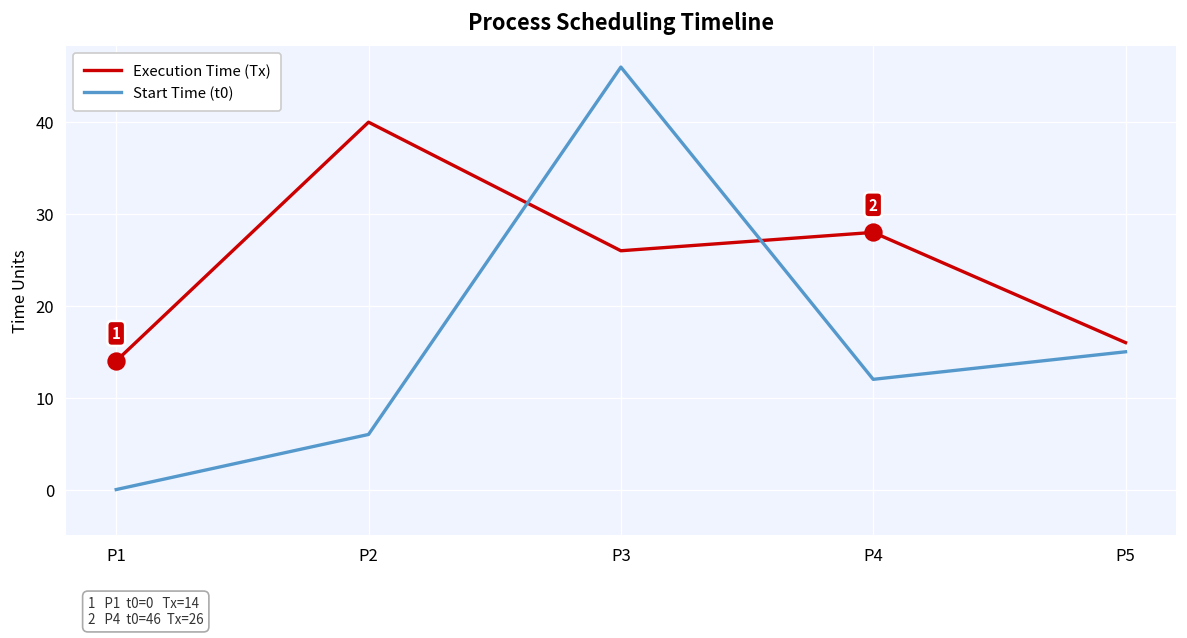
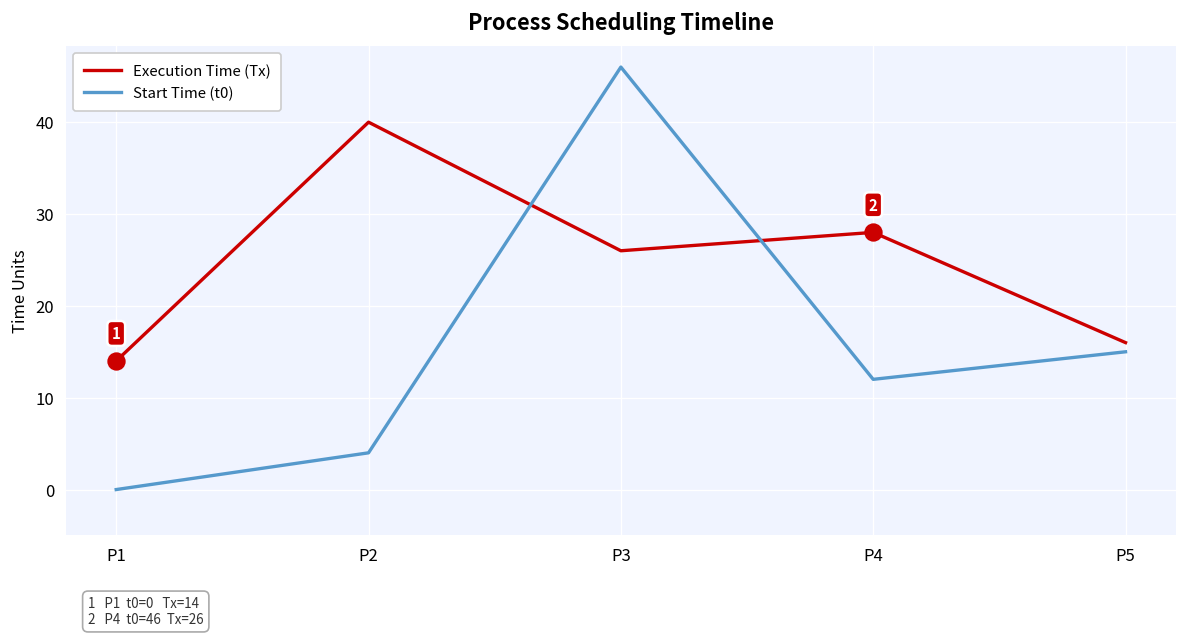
Start Time (t0), P2: 6 -> 4
